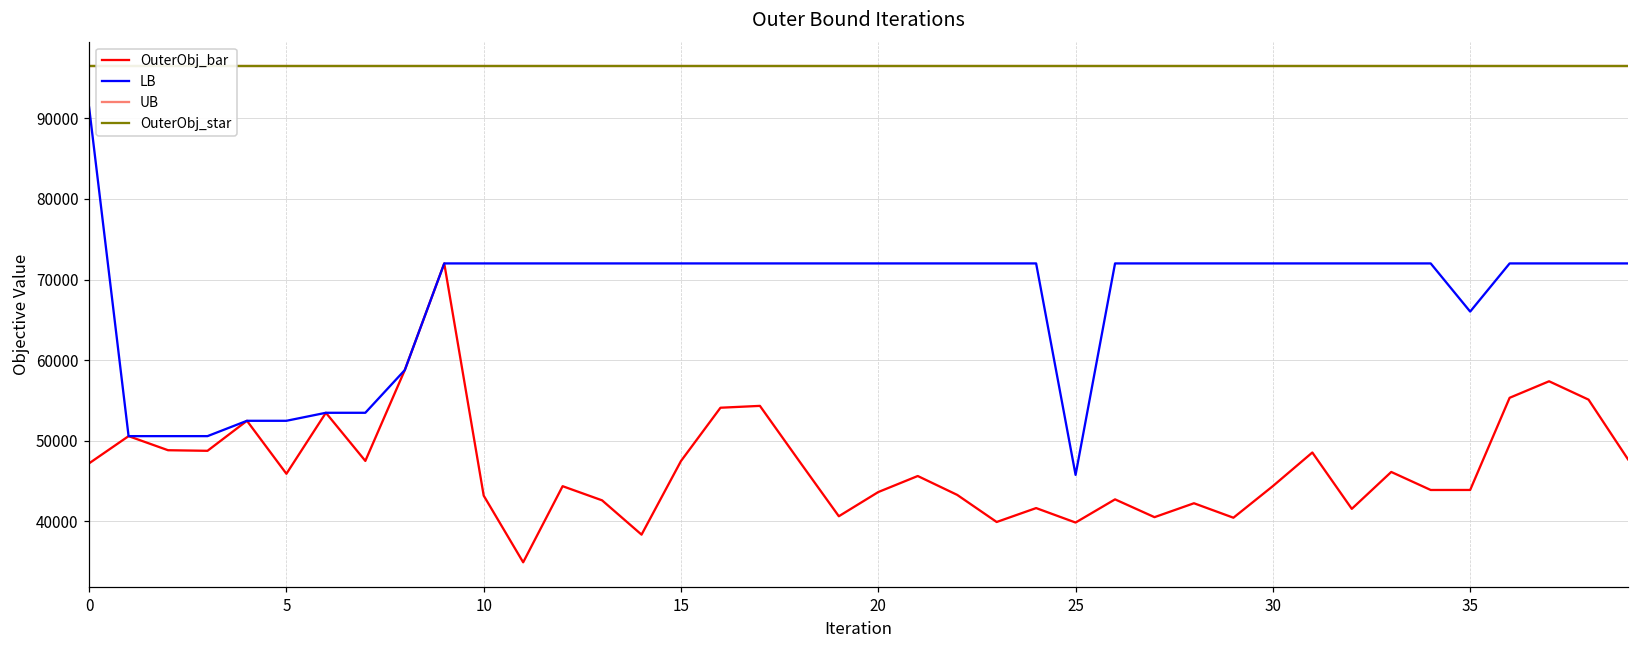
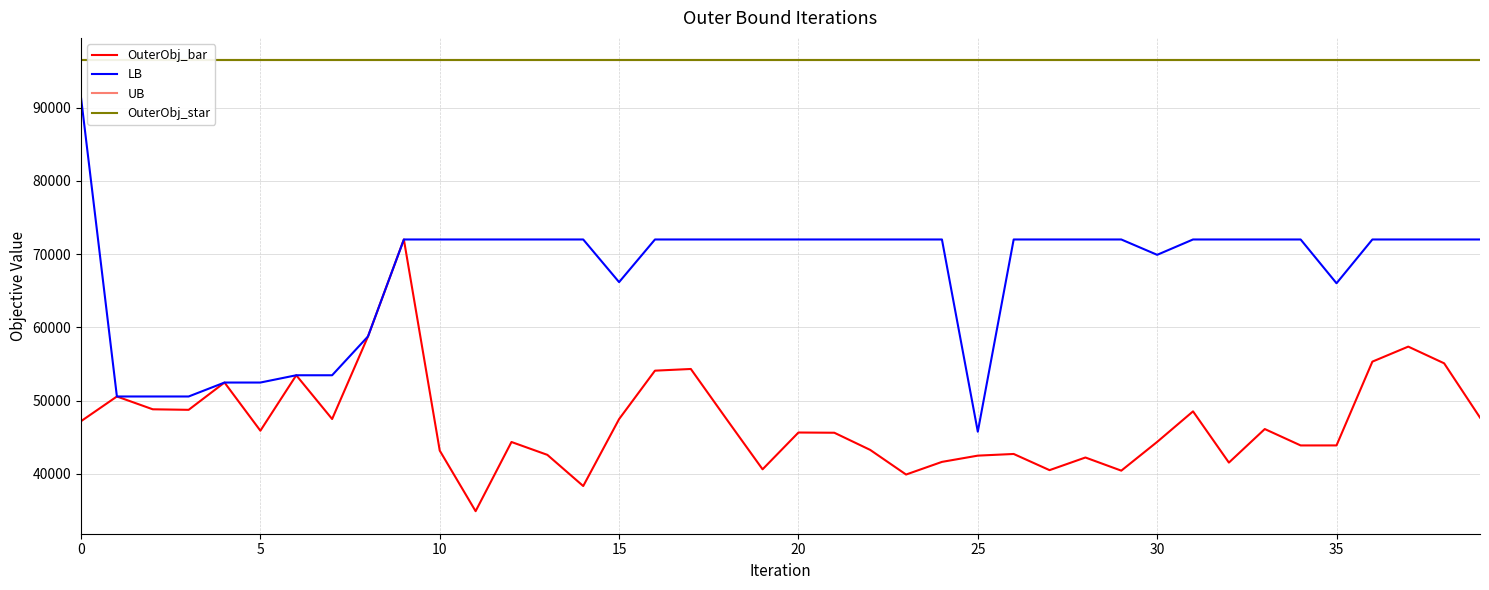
LB, 15: 72000 -> 66000
OuterObj_bar, 20: 44000 -> 46000
OuterObj_bar, 25: 40000 -> 42000
LB, 30: 72000 -> 70000
